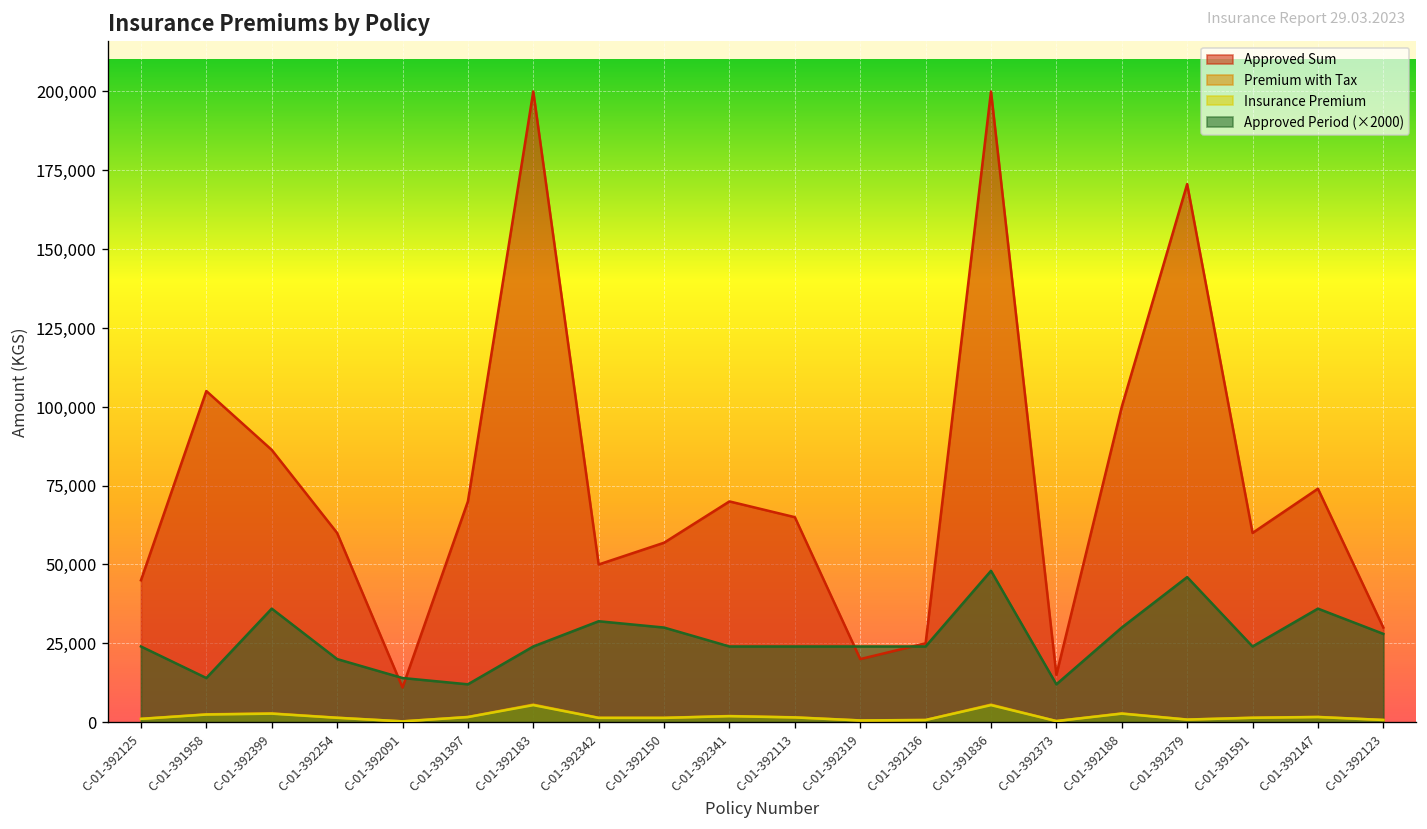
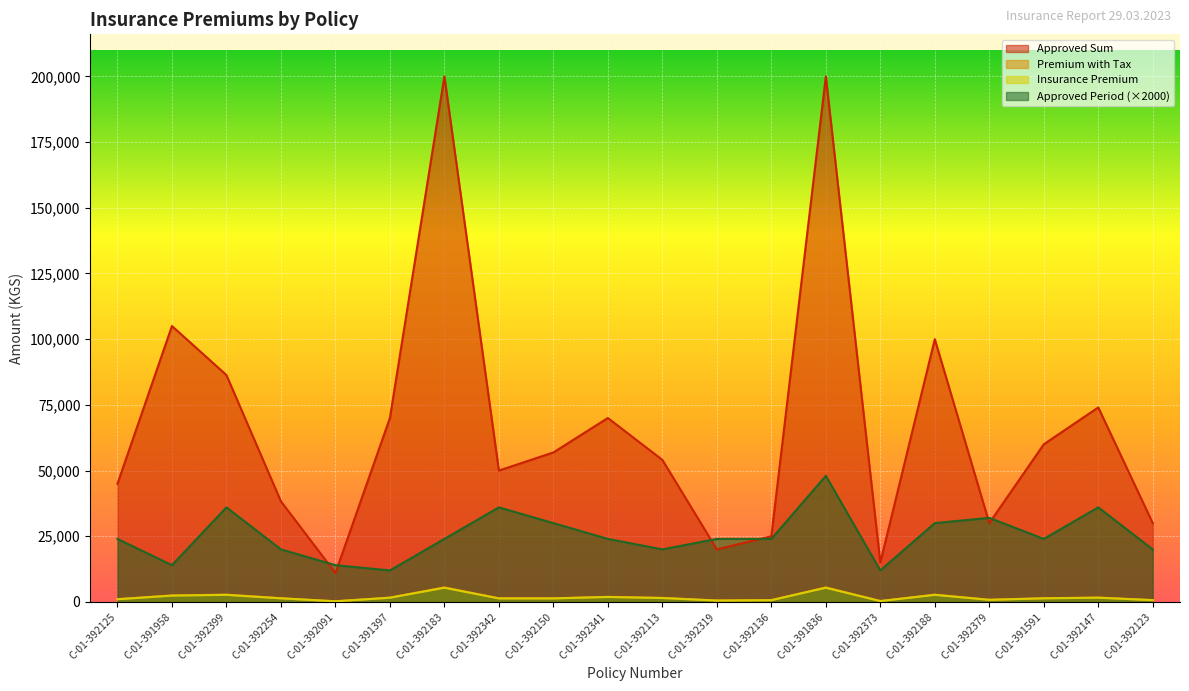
Approved Sum, C-01-392254: 60,000 -> 38,000
Approved Period (×2000), C-01-392342: 32,000 -> 36,000
Approved Sum, C-01-392113: 65,000 -> 54,000
Approved Period (×2000), C-01-392113: 24,000 -> 20,000
Approved Sum, C-01-392379: 171,000 -> 30,000
Approved Period (×2000), C-01-392379: 46,000 -> 32,000
Approved Period (×2000), C-01-392123: 28,000 -> 20,000
